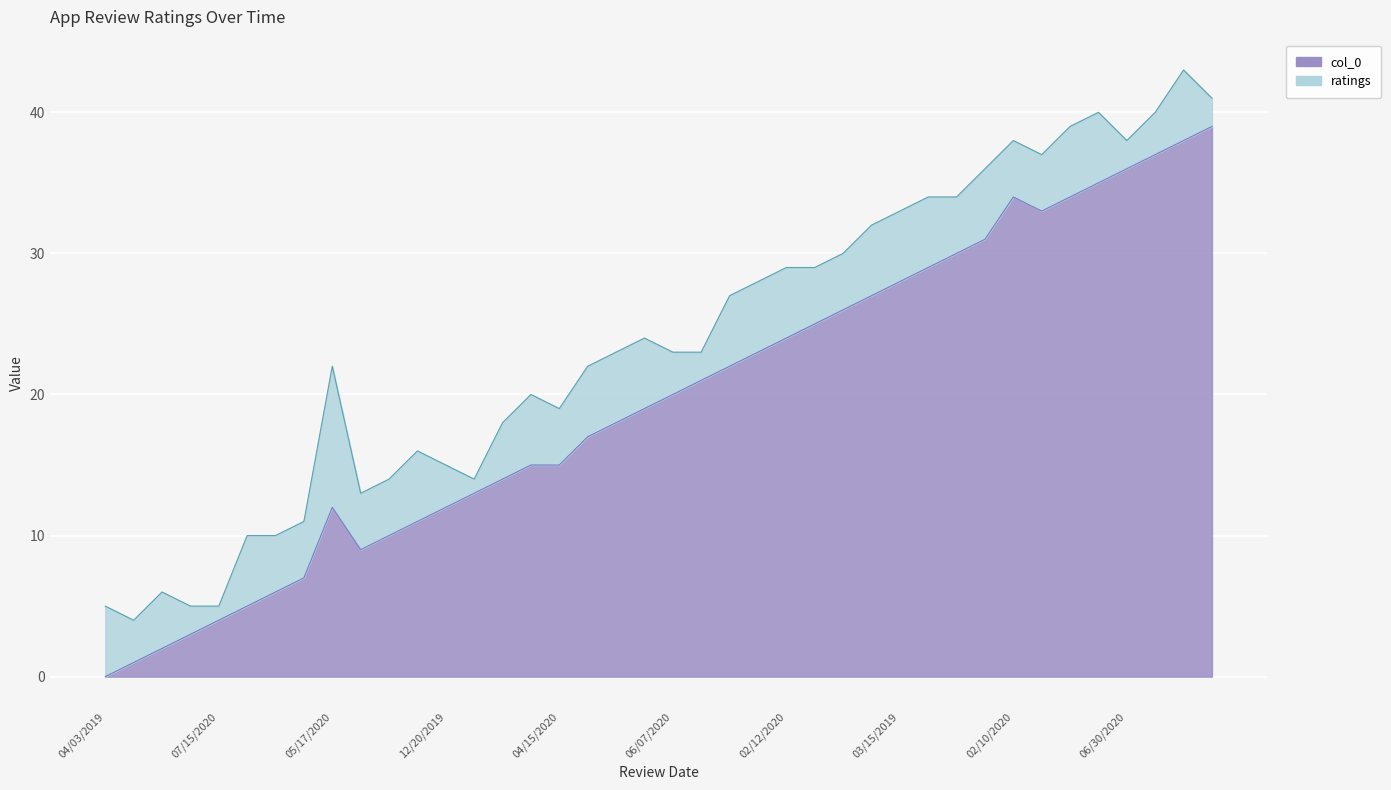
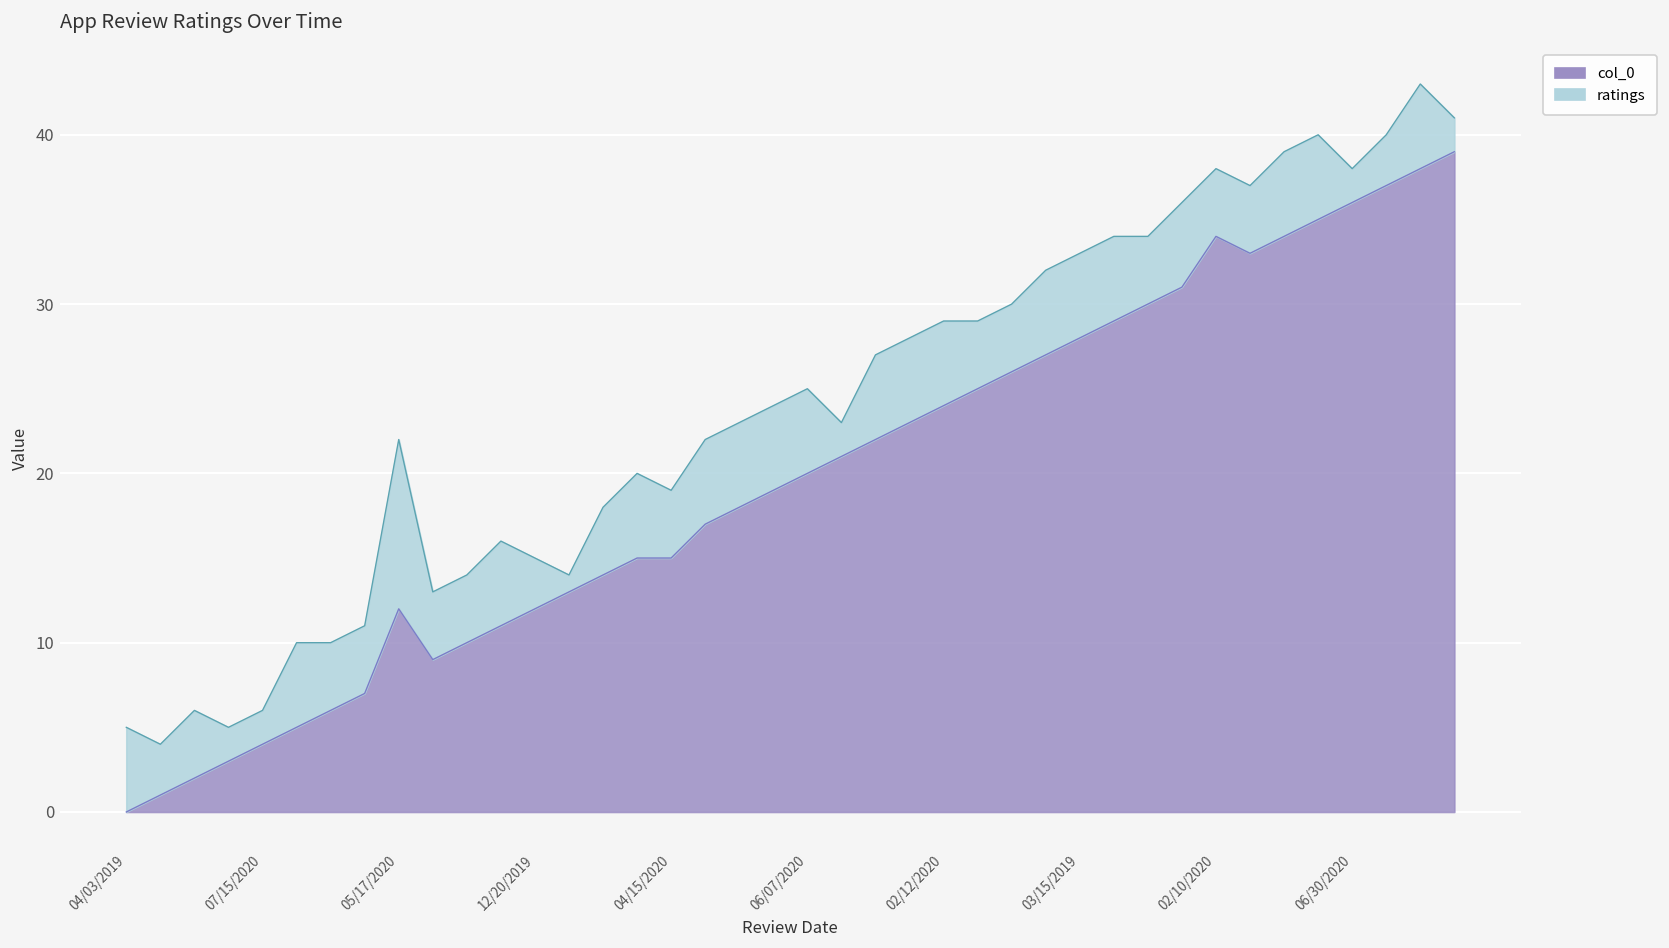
ratings, 07/15/2020: 1 -> 2
ratings, 06/07/2020: 3 -> 5
